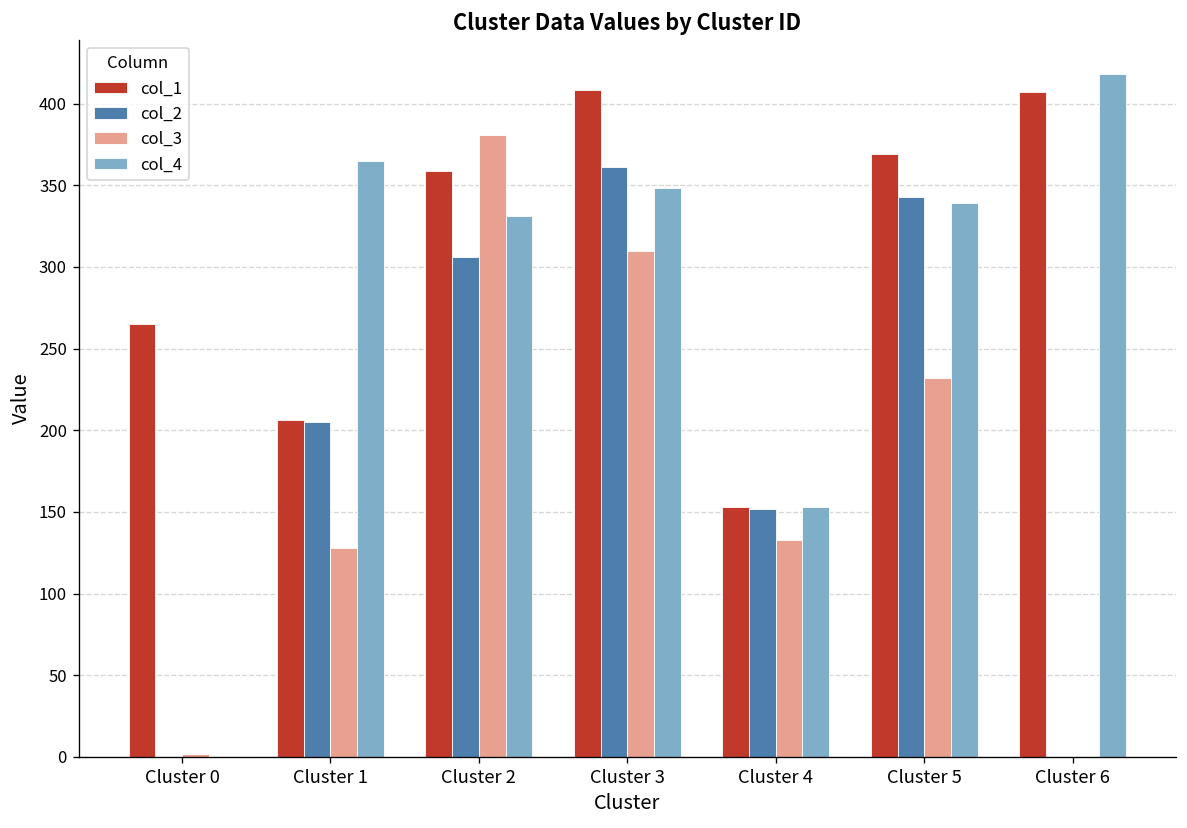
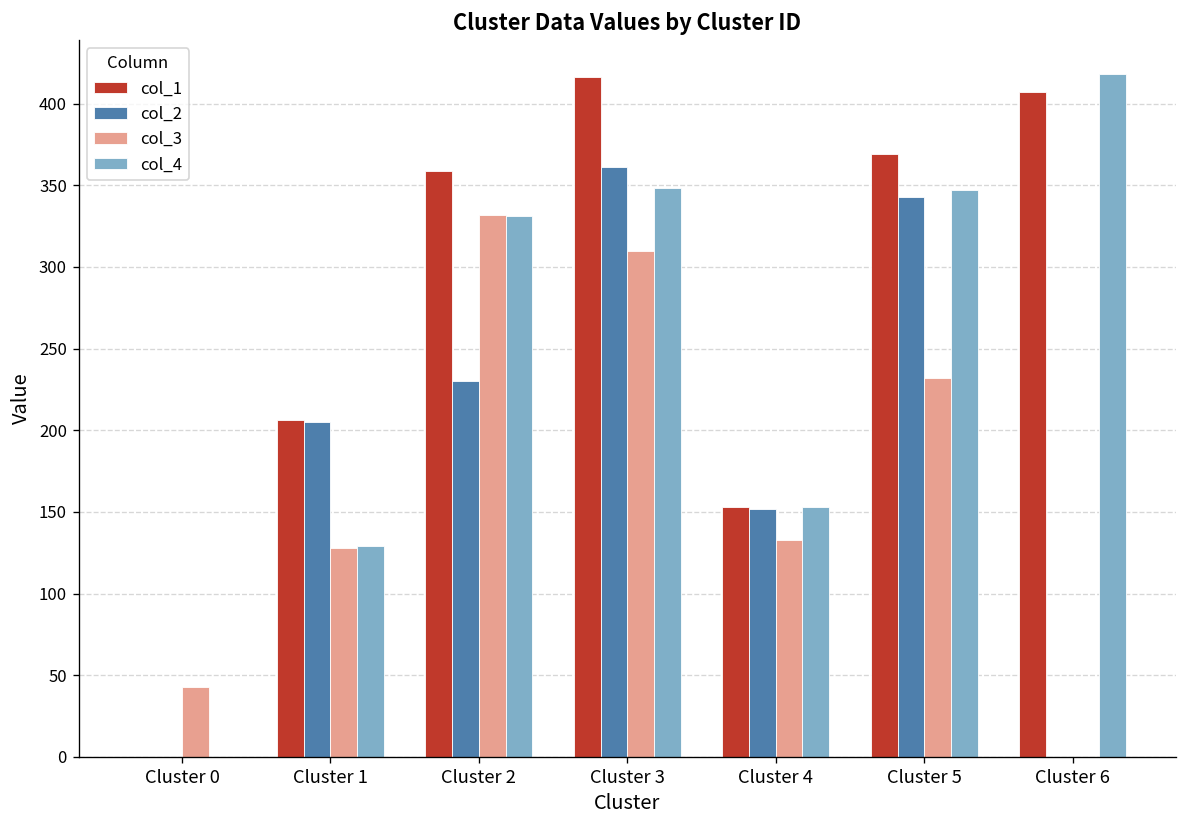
col_1, Cluster 0: 265 -> 0
col_3, Cluster 0: 2 -> 43
col_4, Cluster 1: 365 -> 129
col_2, Cluster 2: 306 -> 230
col_3, Cluster 2: 381 -> 332
col_1, Cluster 3: 408 -> 416
col_4, Cluster 5: 339 -> 347
